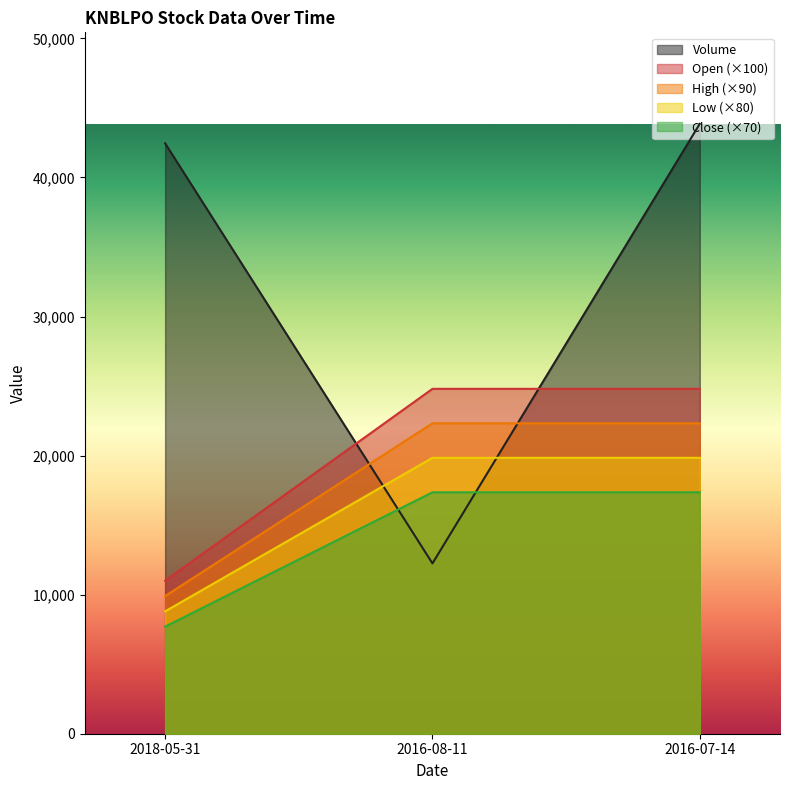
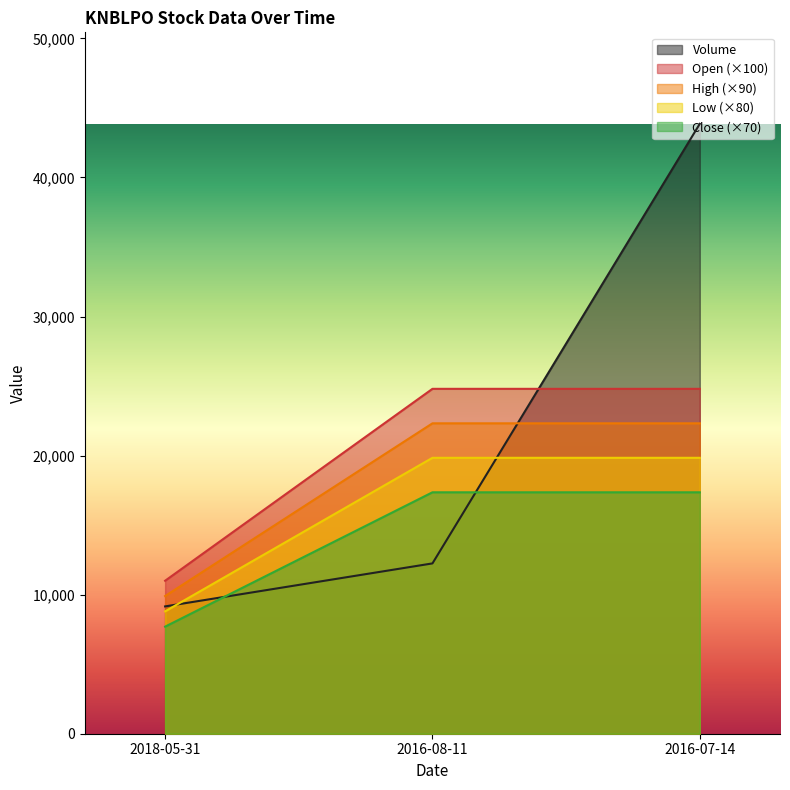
Volume, 2018-05-31: 42,500 -> 9,200
